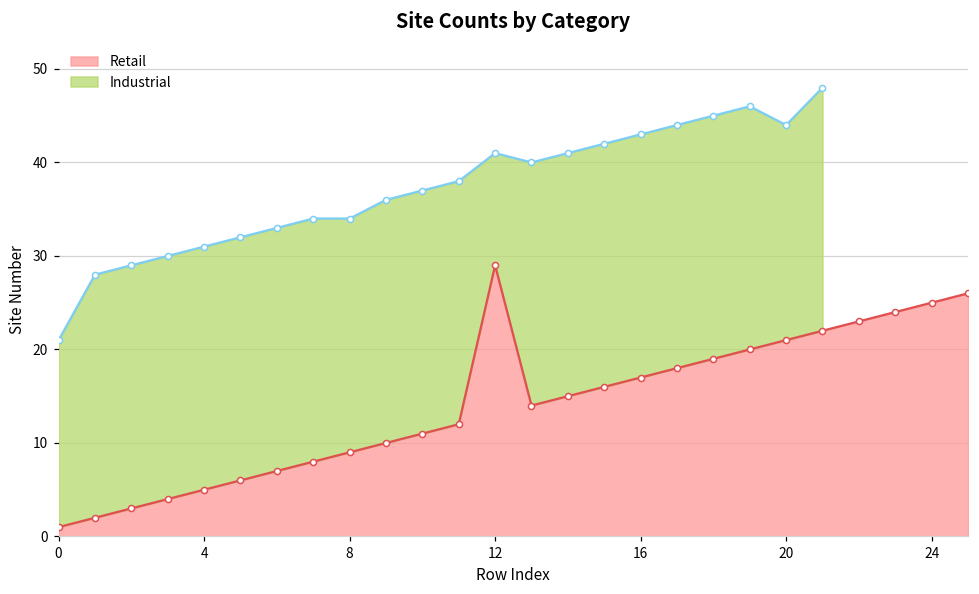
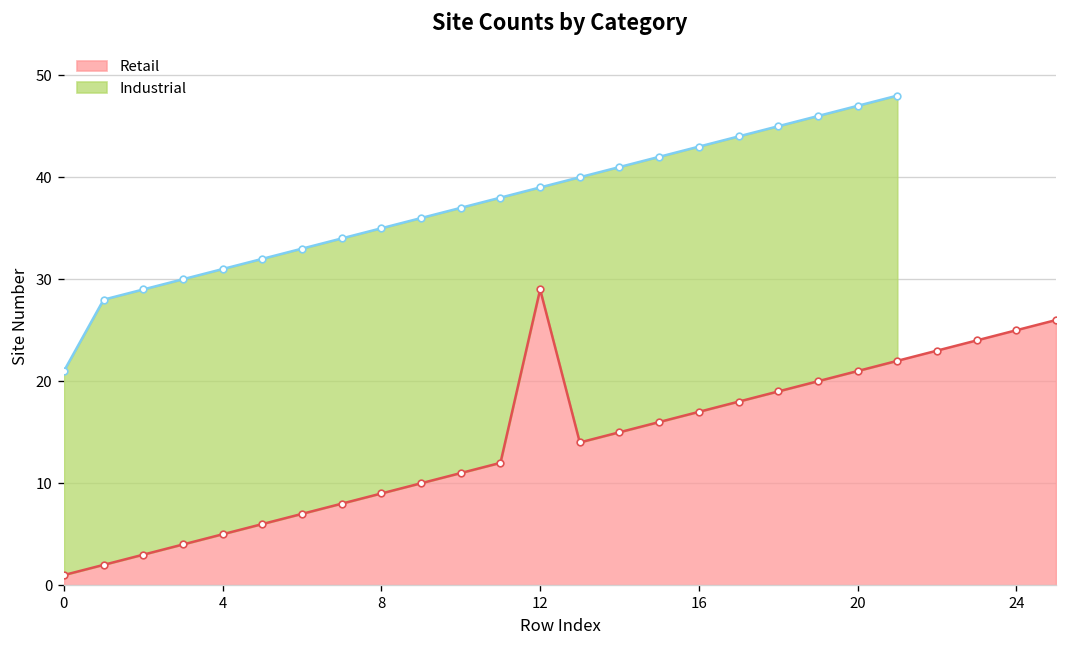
Industrial, 8: 34 -> 35
Industrial, 12: 41 -> 39
Industrial, 20: 44 -> 47
